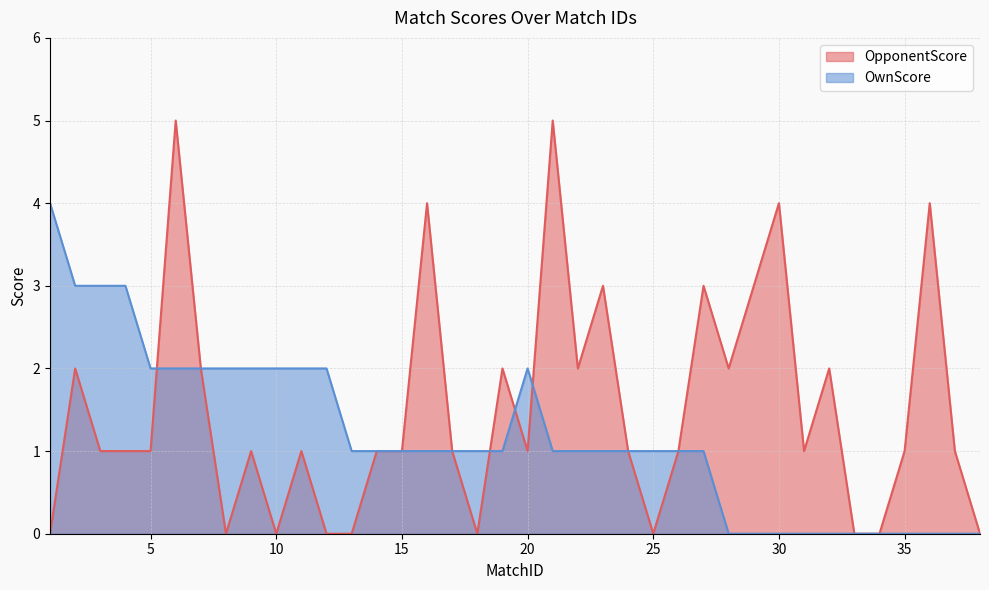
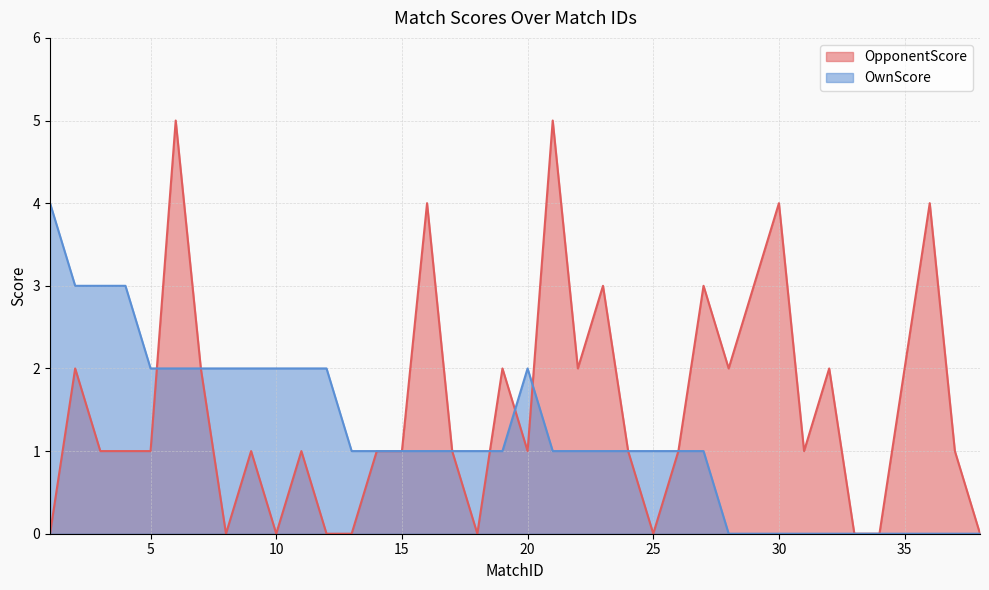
OpponentScore, 35: 1 -> 2
